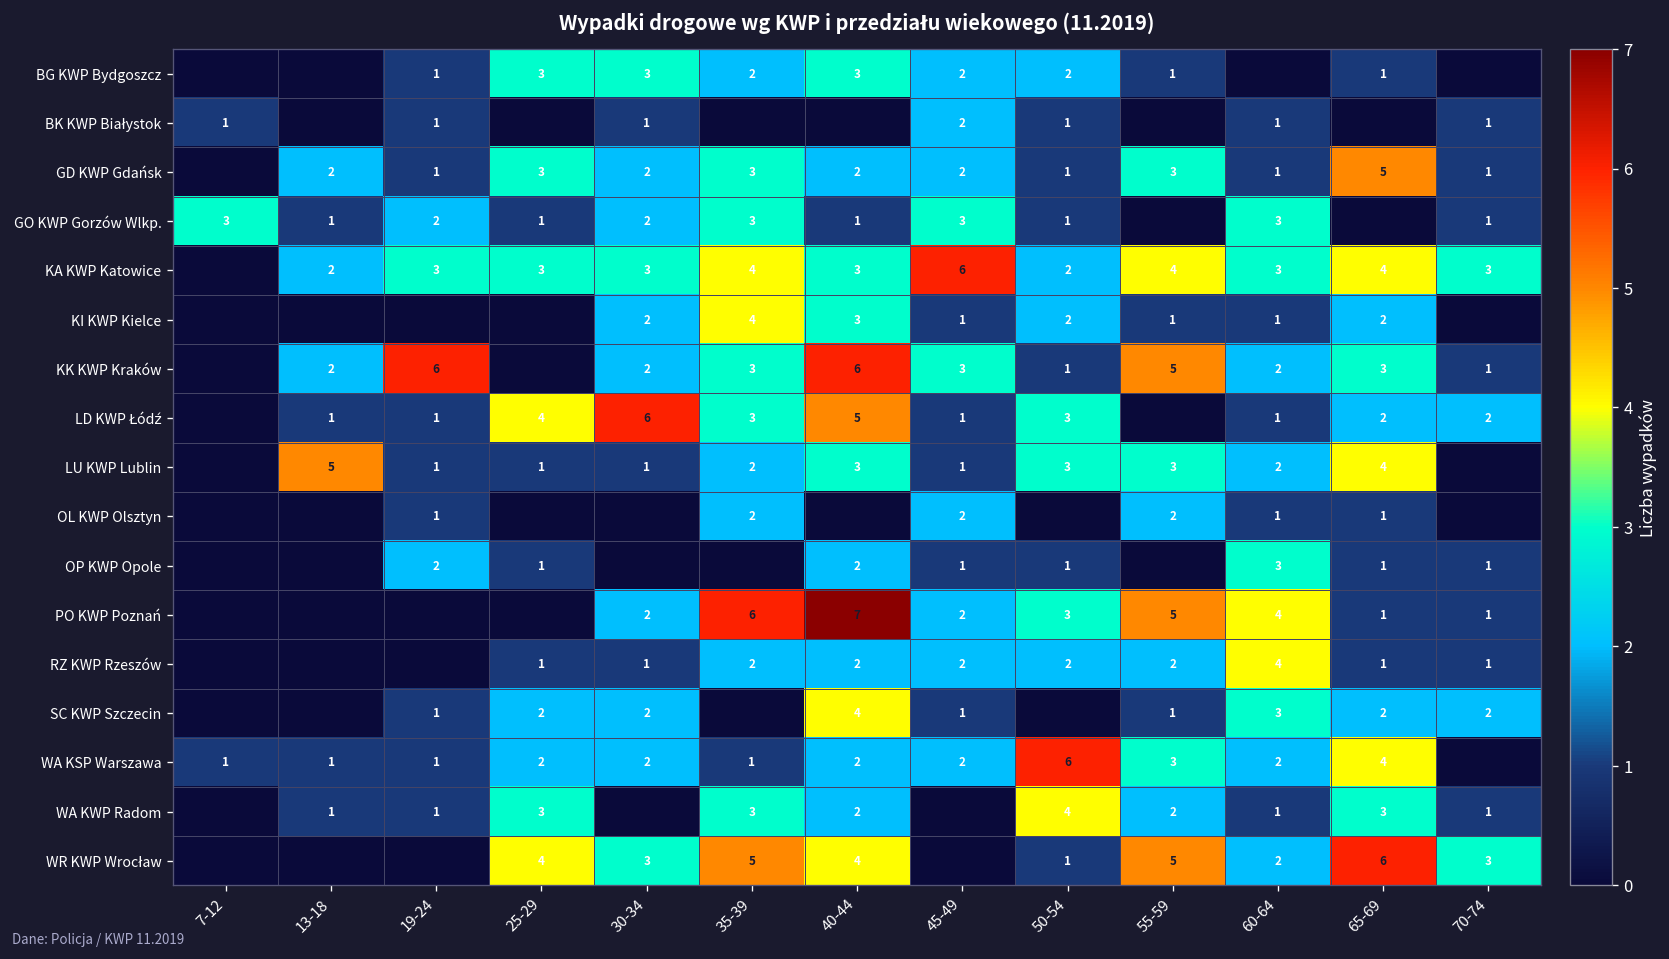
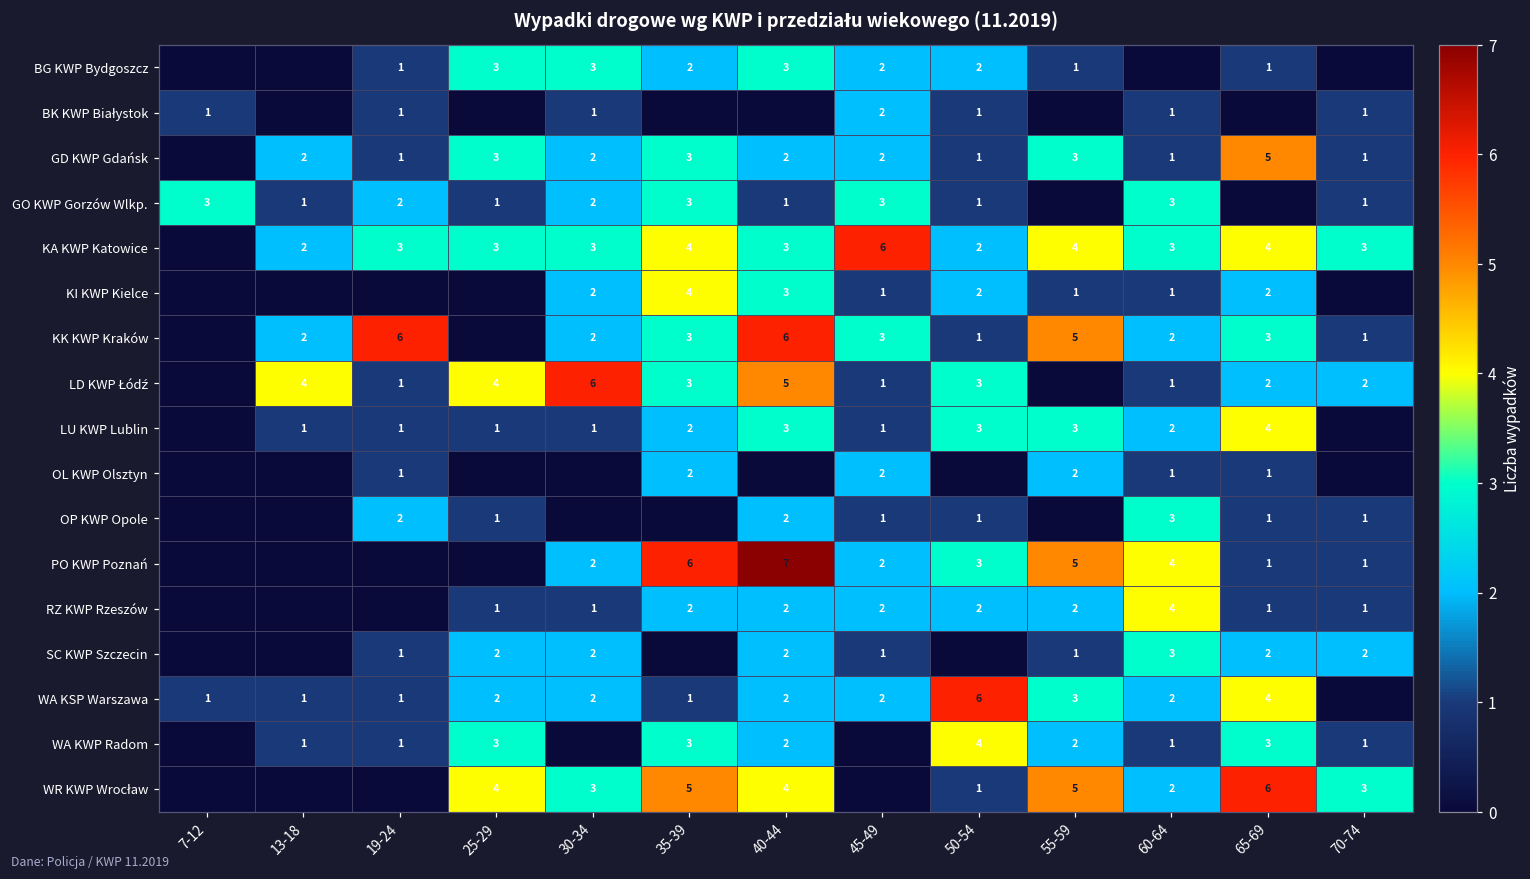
LD KWP Łódź, 13-18: 1 -> 4
LU KWP Lublin, 13-18: 5 -> 1
SC KWP Szczecin, 40-44: 4 -> 2
